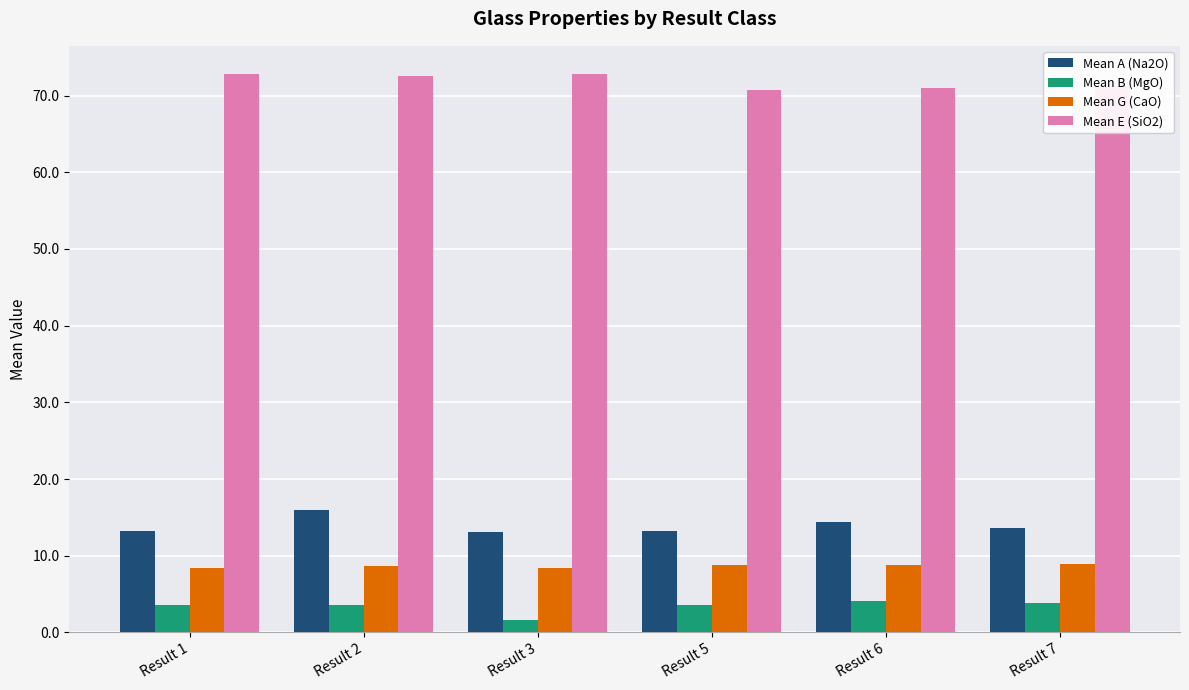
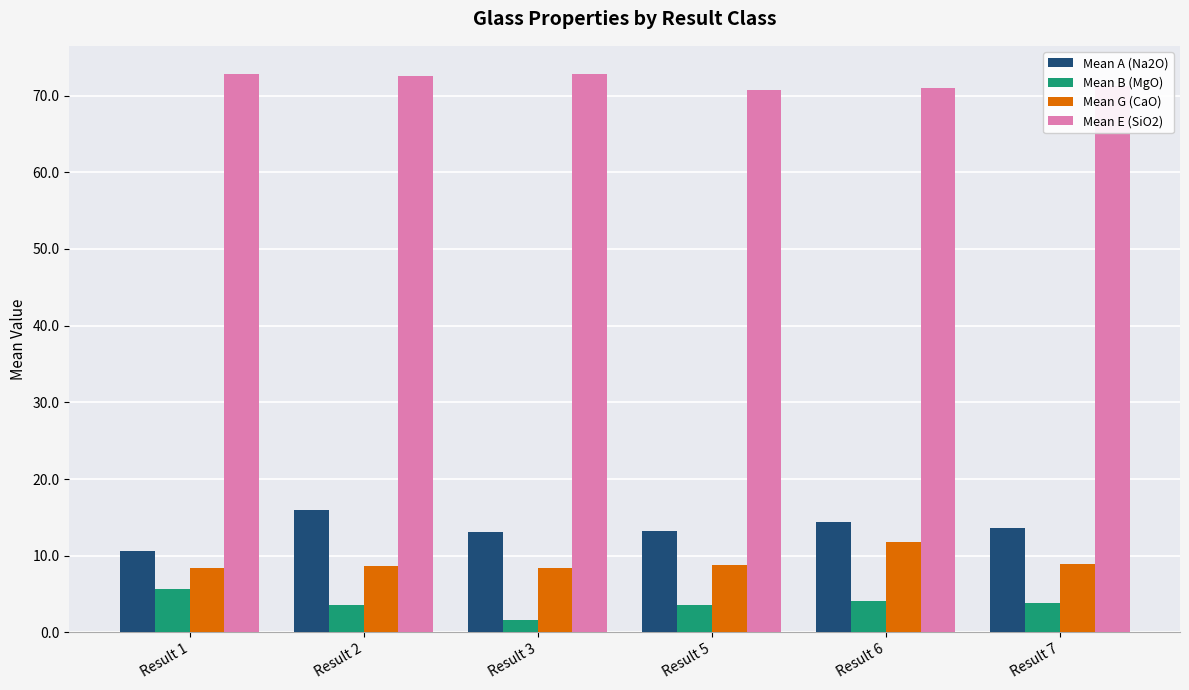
Mean A (Na2O), Result 1: 13 -> 11
Mean B (MgO), Result 1: 4 -> 6
Mean G (CaO), Result 6: 9 -> 12
